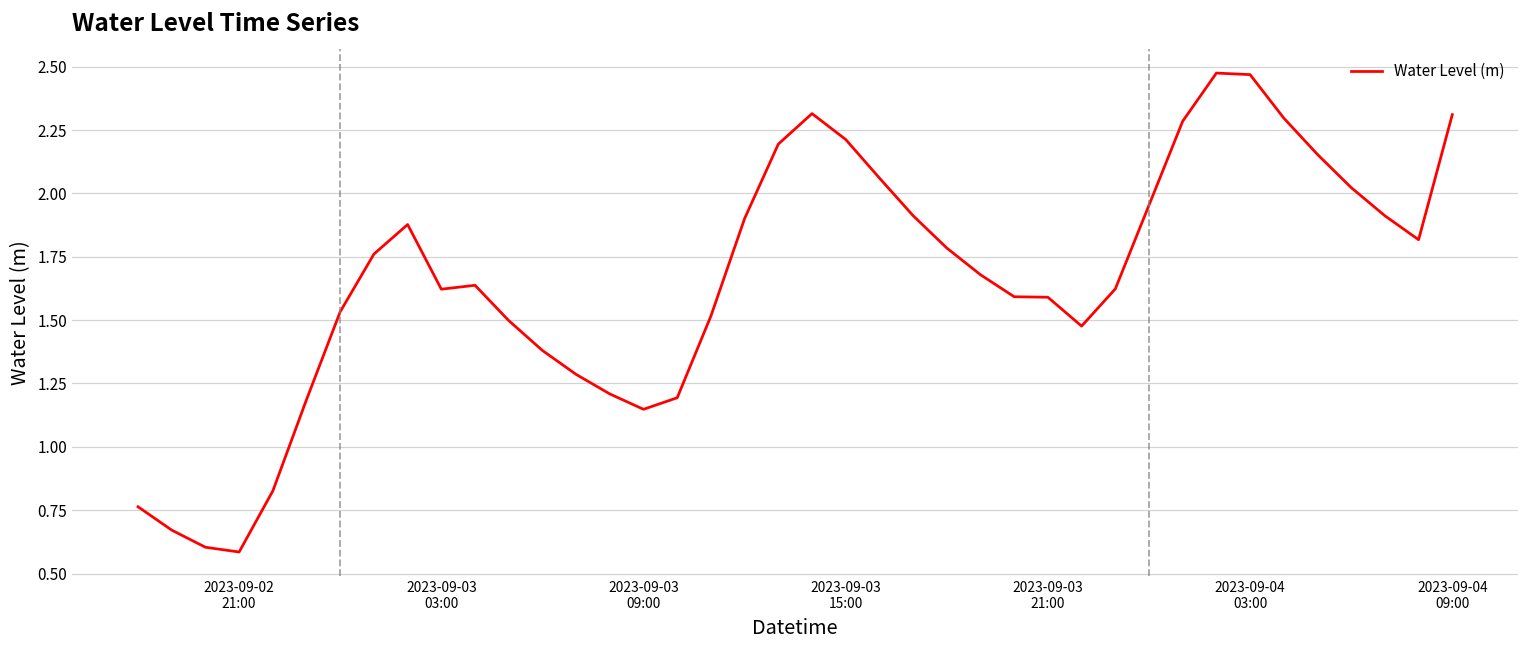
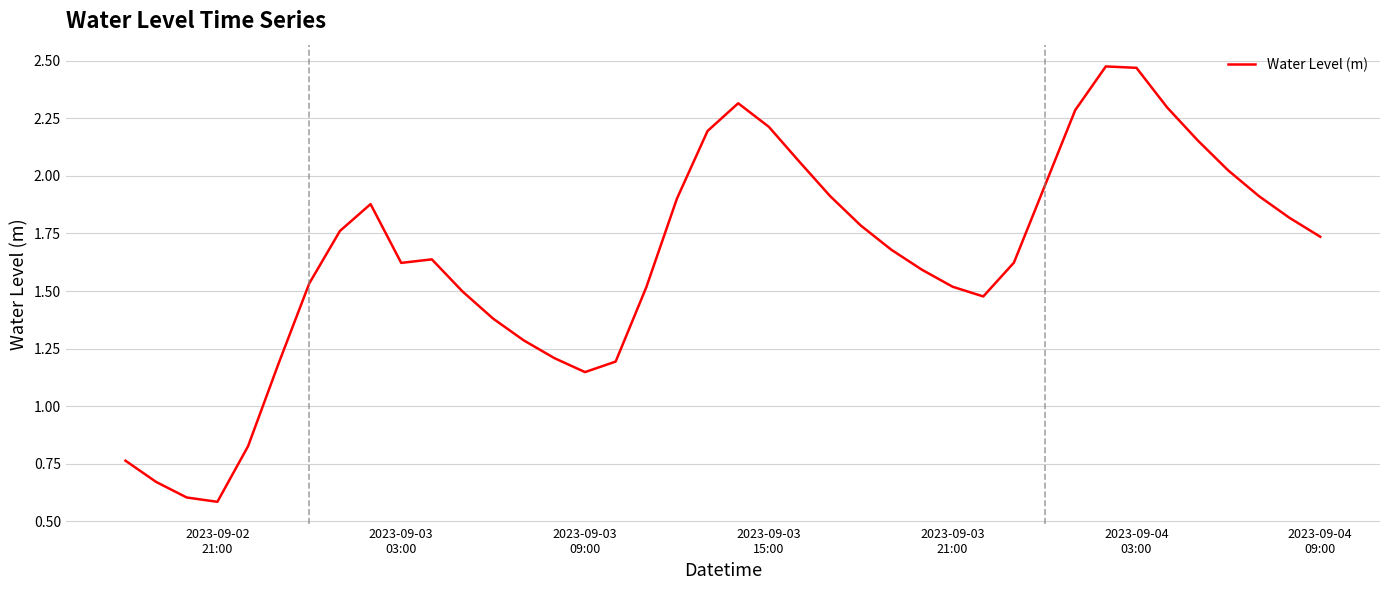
2023-09-03 21:00: 1.59 -> 1.52
2023-09-04 09:00: 2.31 -> 1.74
